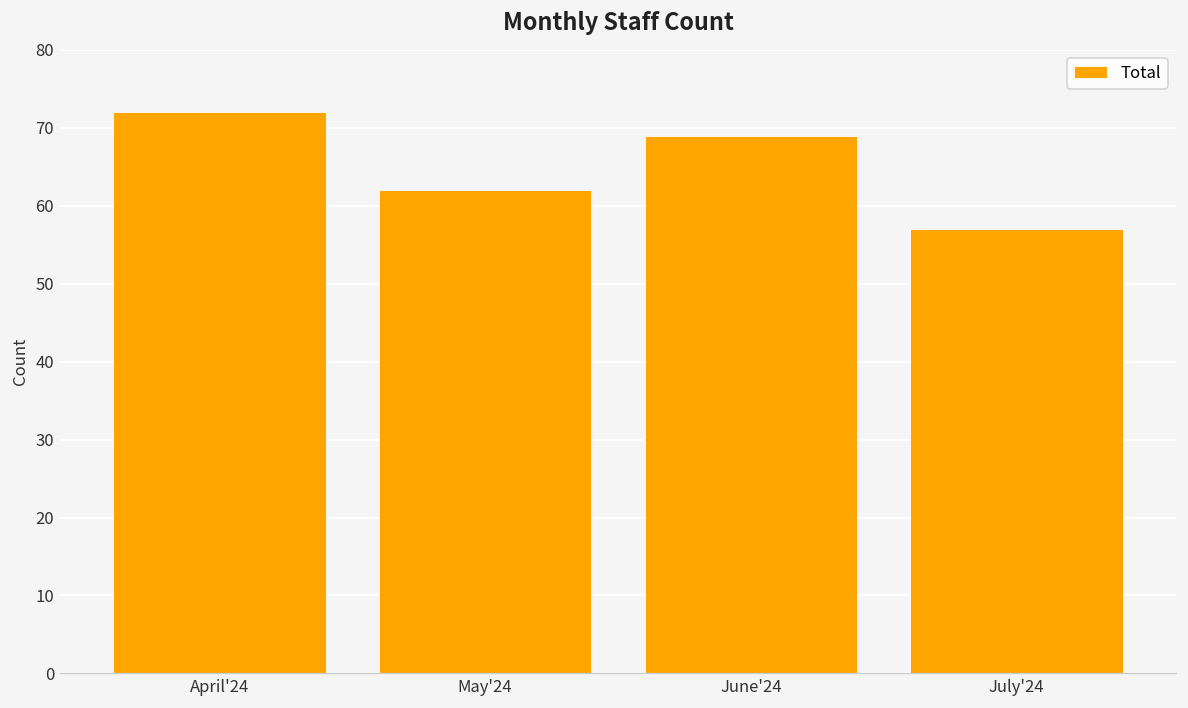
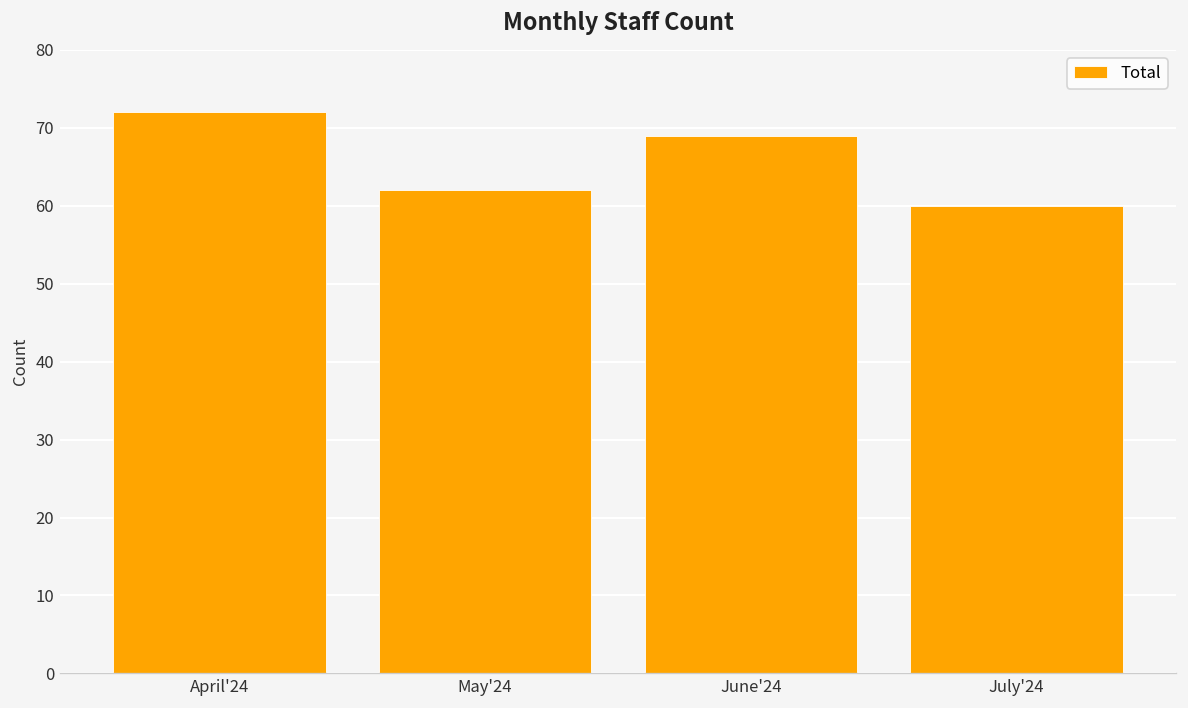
July'24: 57 -> 60
